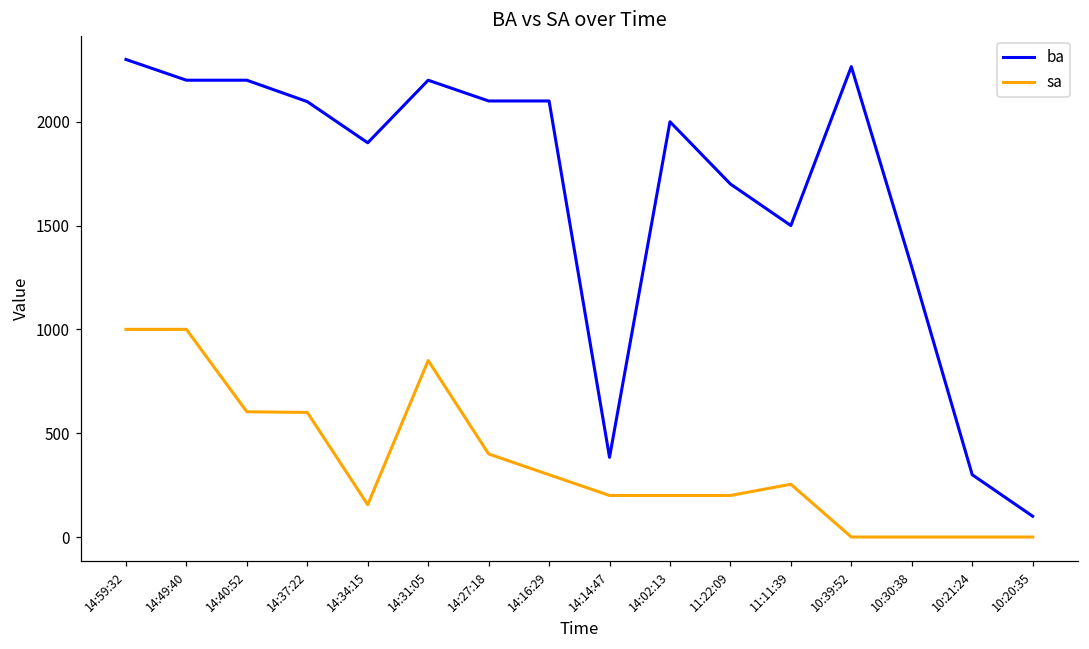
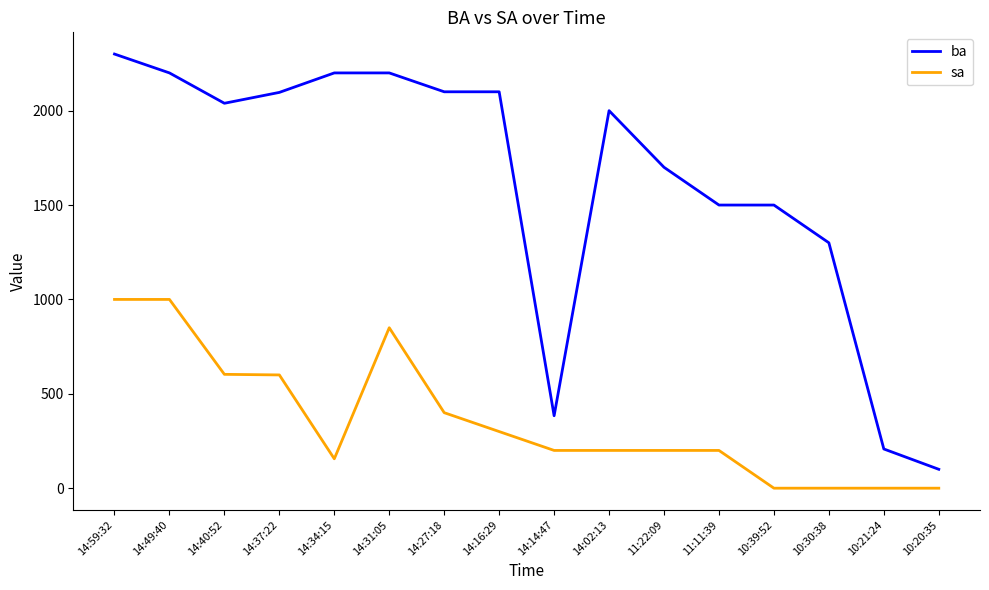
ba, 14:40:52: 2200 -> 2040
ba, 14:34:15: 1900 -> 2200
sa, 11:11:39: 250 -> 200
ba, 10:39:52: 2270 -> 1500
ba, 10:21:24: 300 -> 210
